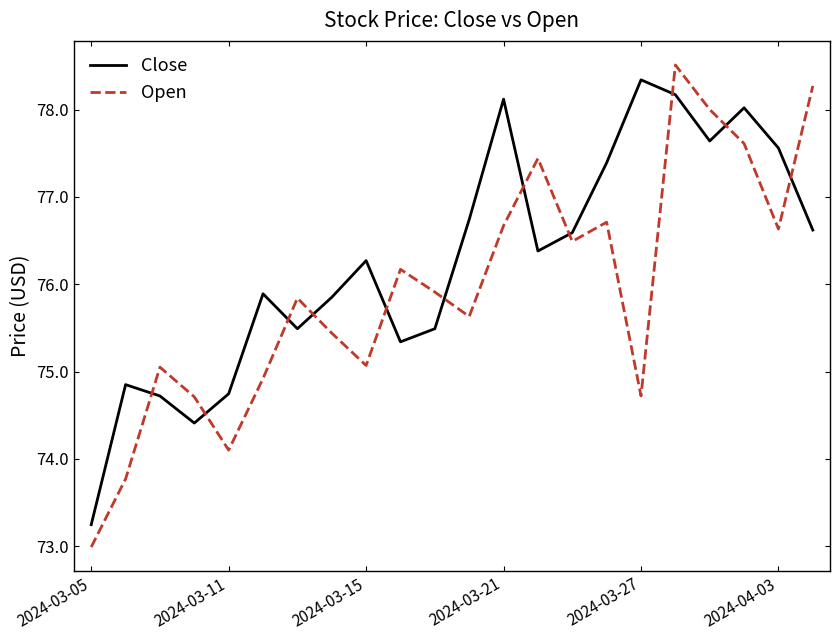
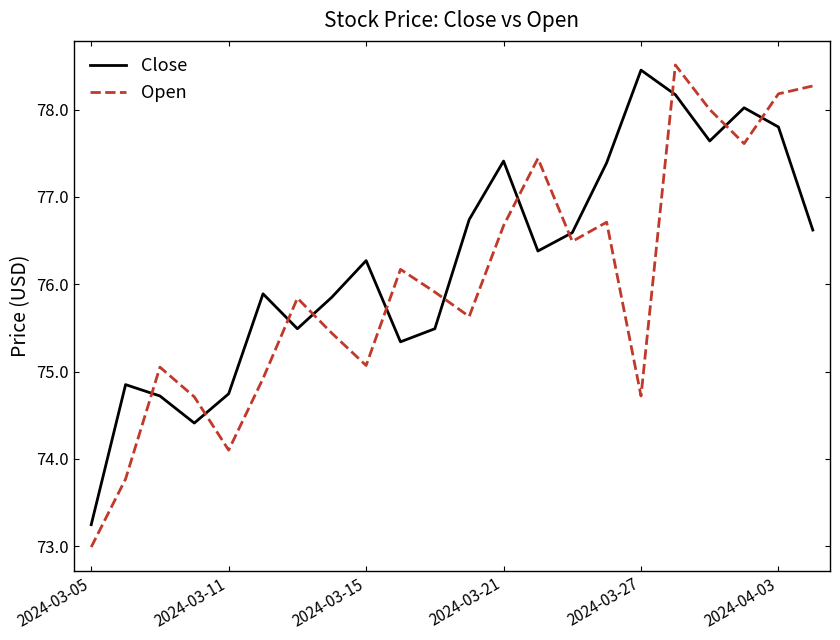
Close, 2024-03-21: 78.1 -> 77.4
Close, 2024-03-27: 78.3 -> 78.5
Close, 2024-04-03: 77.6 -> 77.8
Open, 2024-04-03: 76.6 -> 78.2
